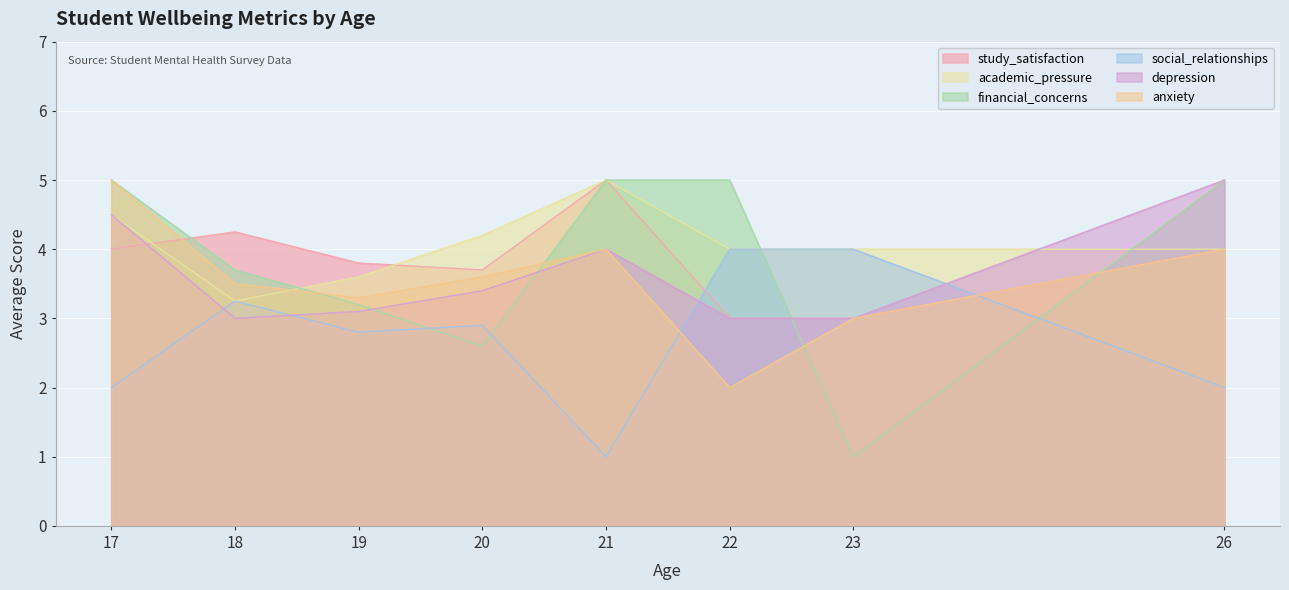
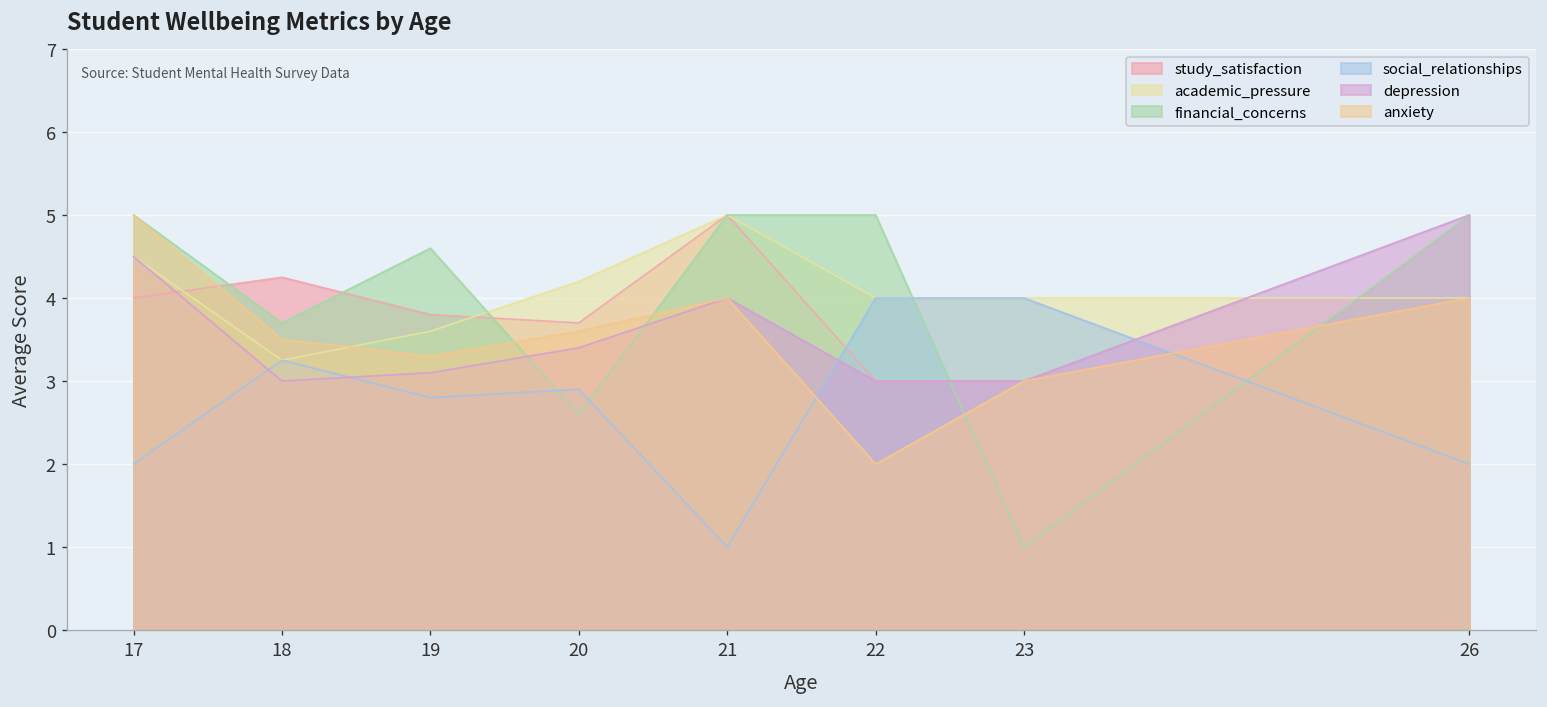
financial_concerns, 19: 3.2 -> 4.6
